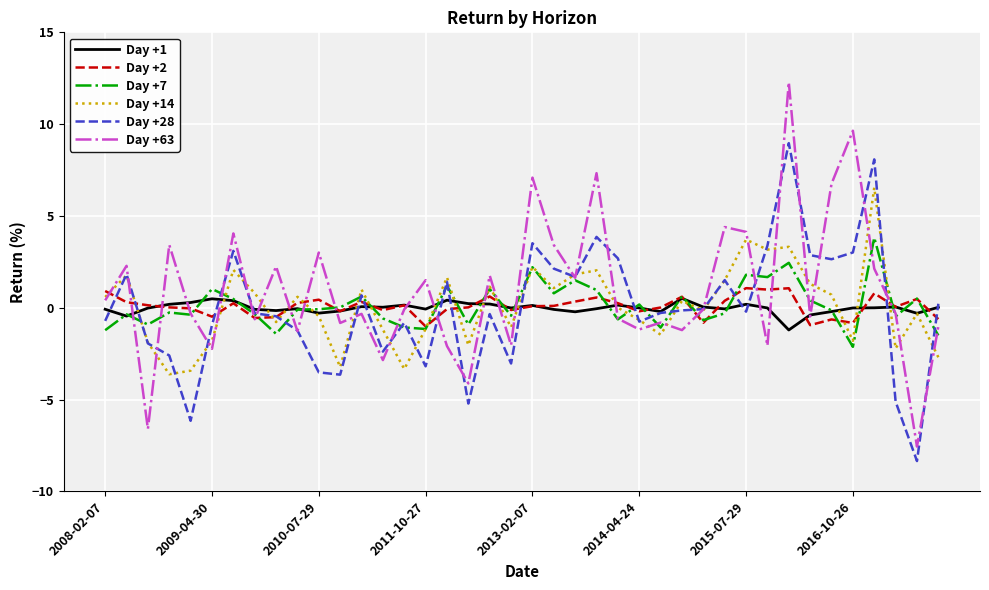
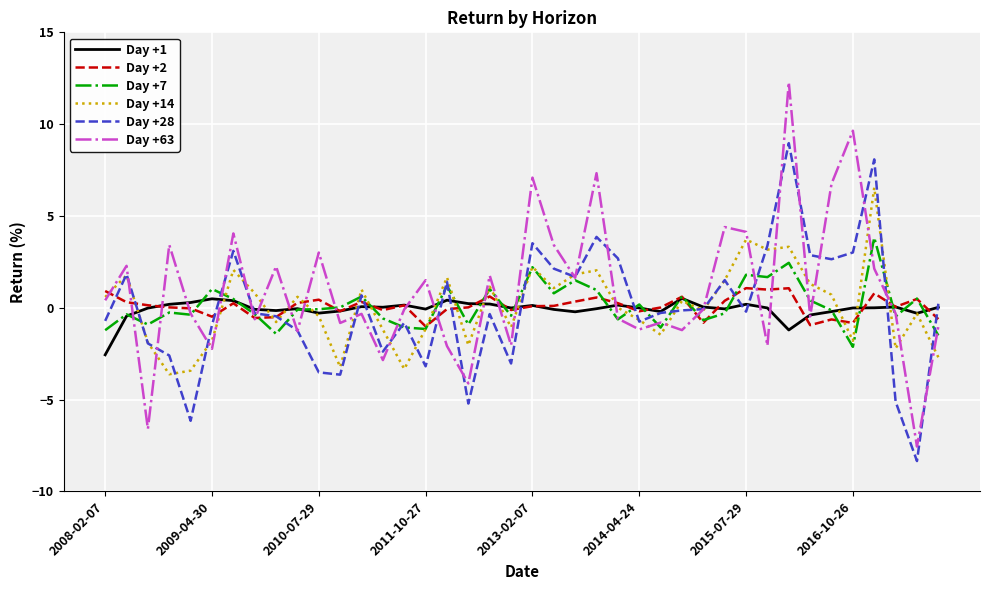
Day +1, 2008-02-07: -0.1 -> -2.6
